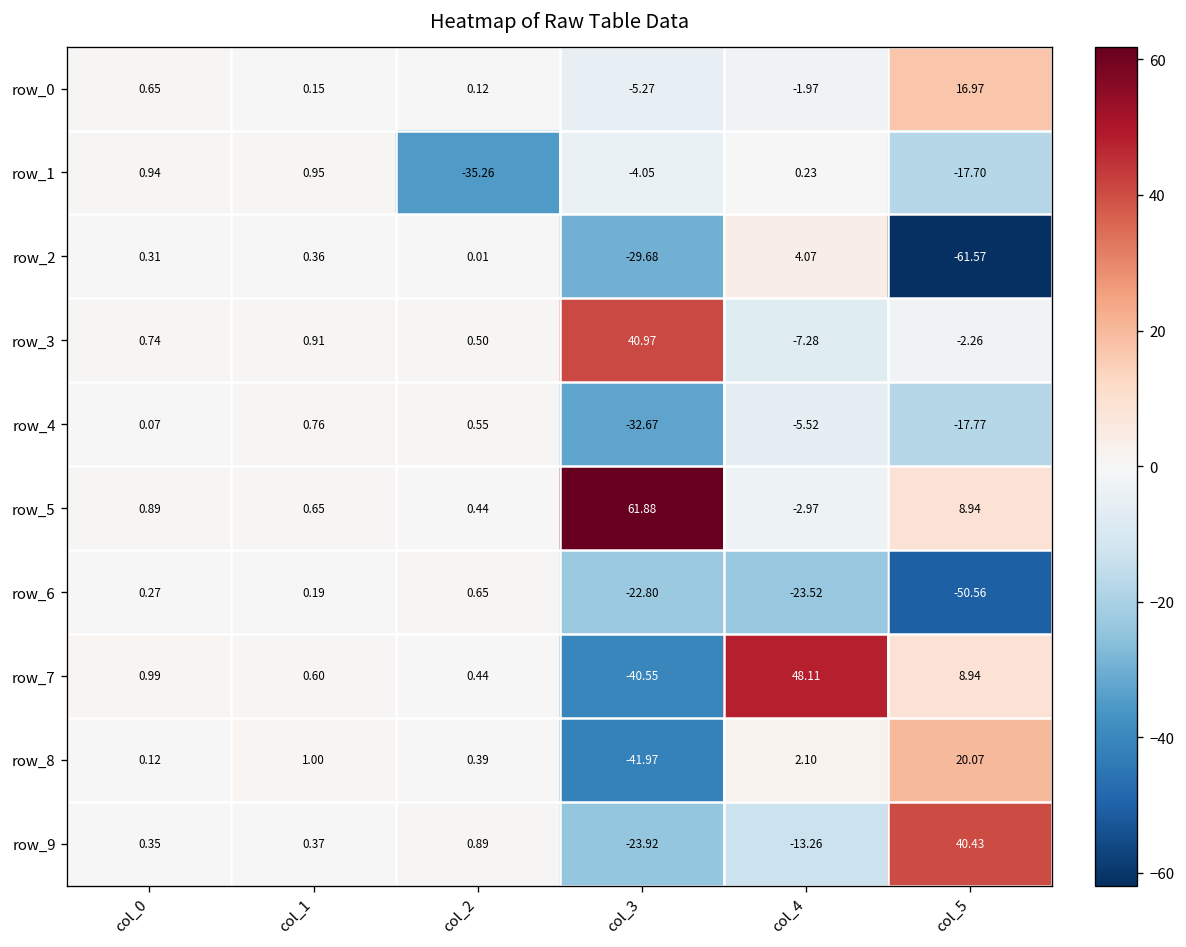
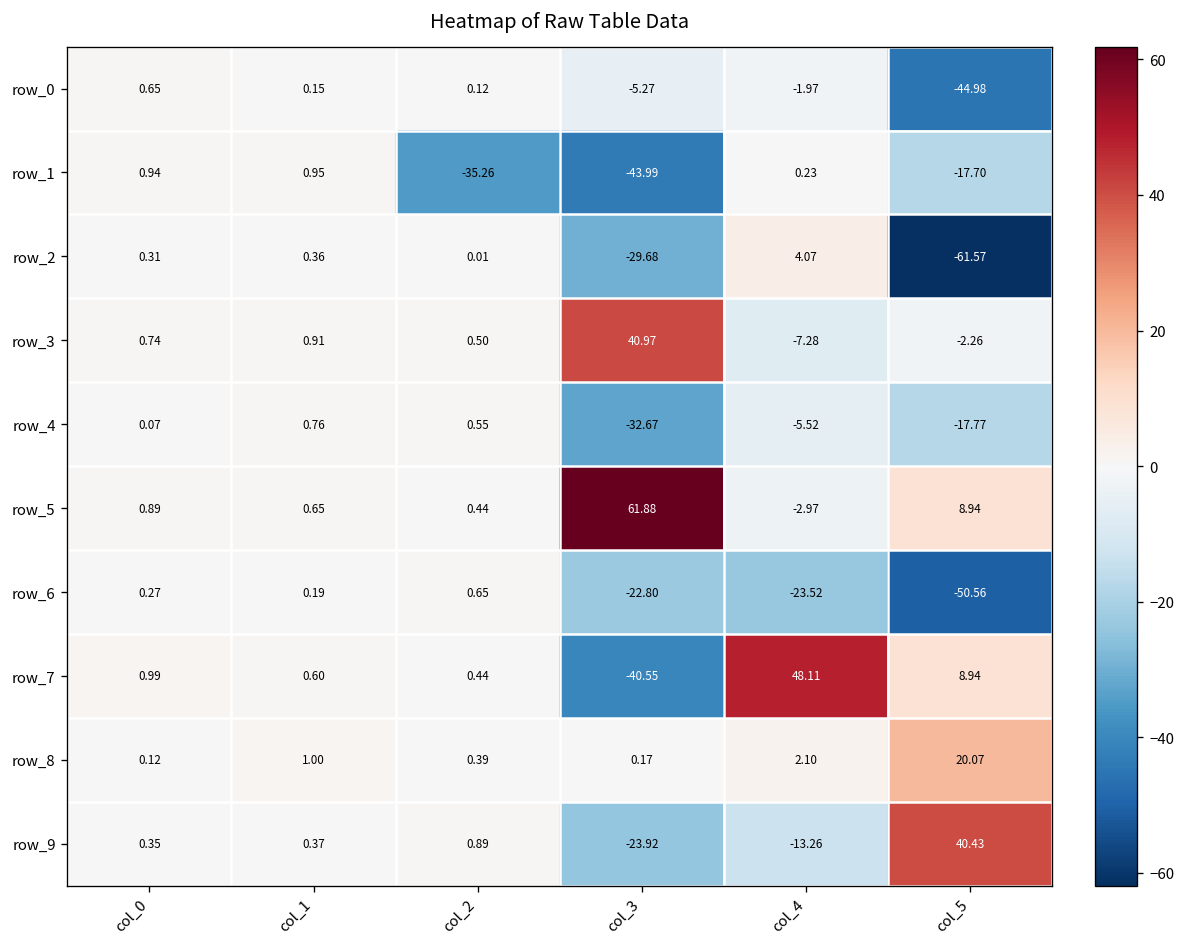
row_0, col_5: 16.97 -> -44.98
row_1, col_3: -4.05 -> -43.99
row_8, col_3: -41.97 -> 0.17
